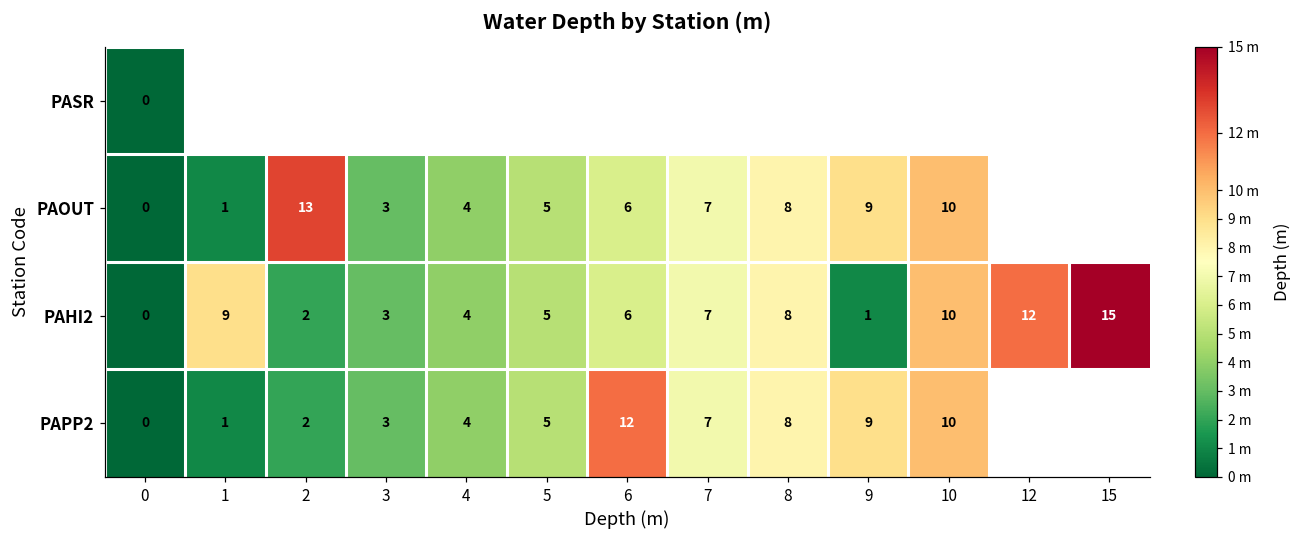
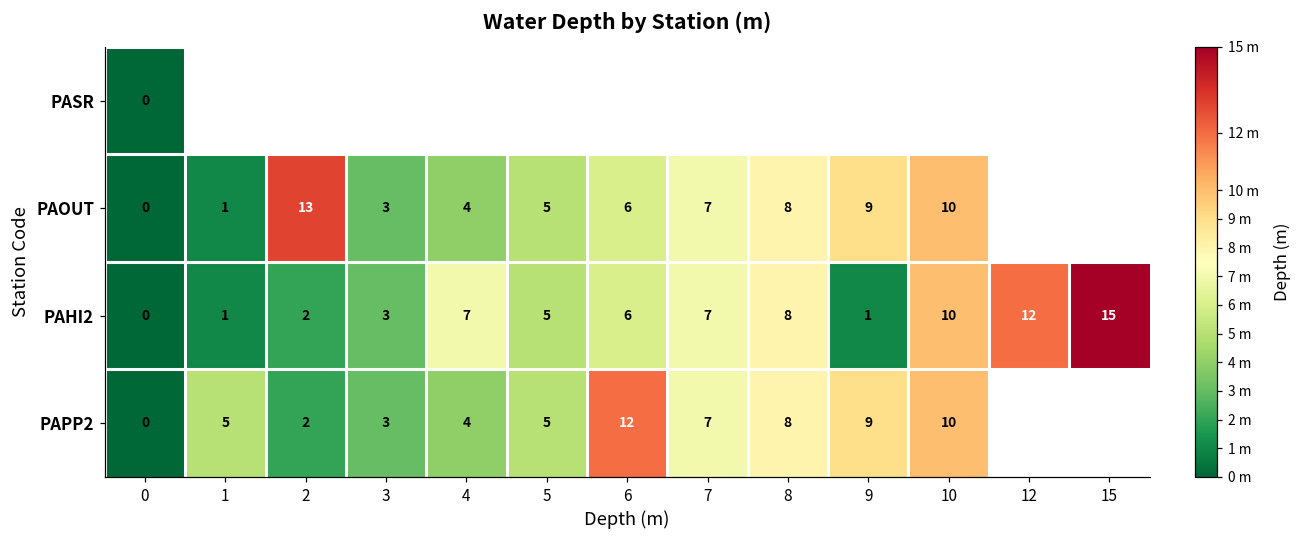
PAHI2, 1: 9 -> 1
PAHI2, 4: 4 -> 7
PAPP2, 1: 1 -> 5
